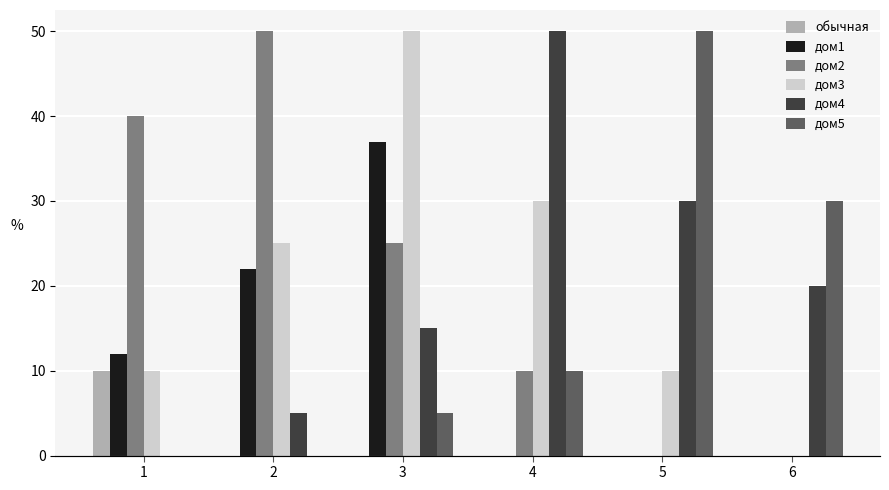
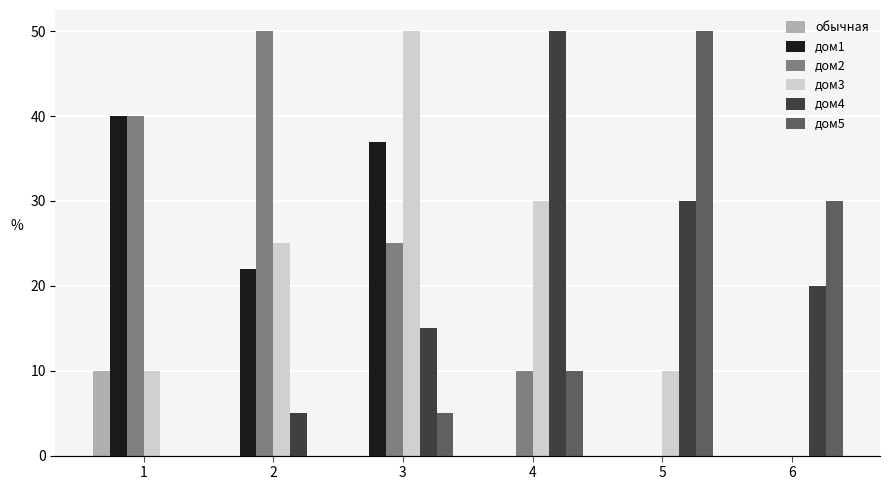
дом1, 1: 12 -> 40
